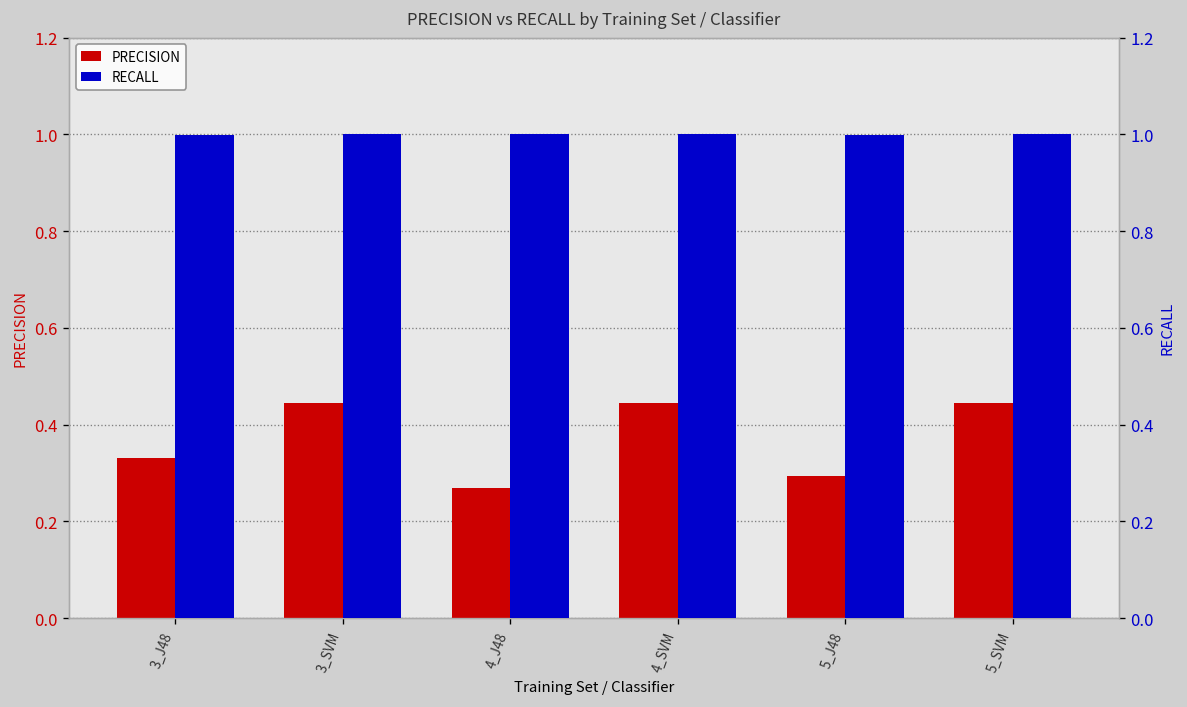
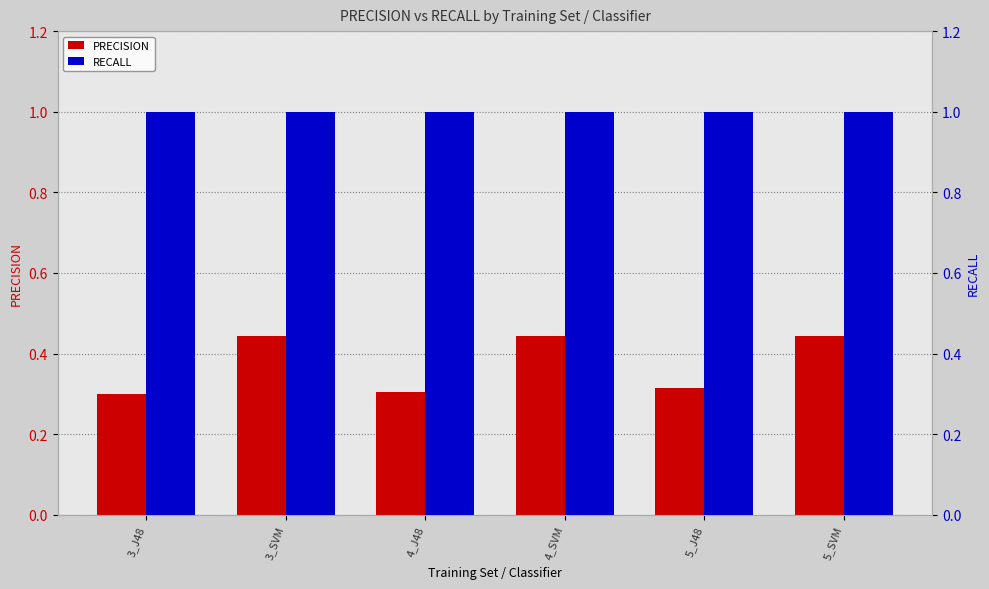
PRECISION, 3_J48: 0.33 -> 0.30
PRECISION, 4_J48: 0.27 -> 0.31
PRECISION, 5_J48: 0.29 -> 0.31
